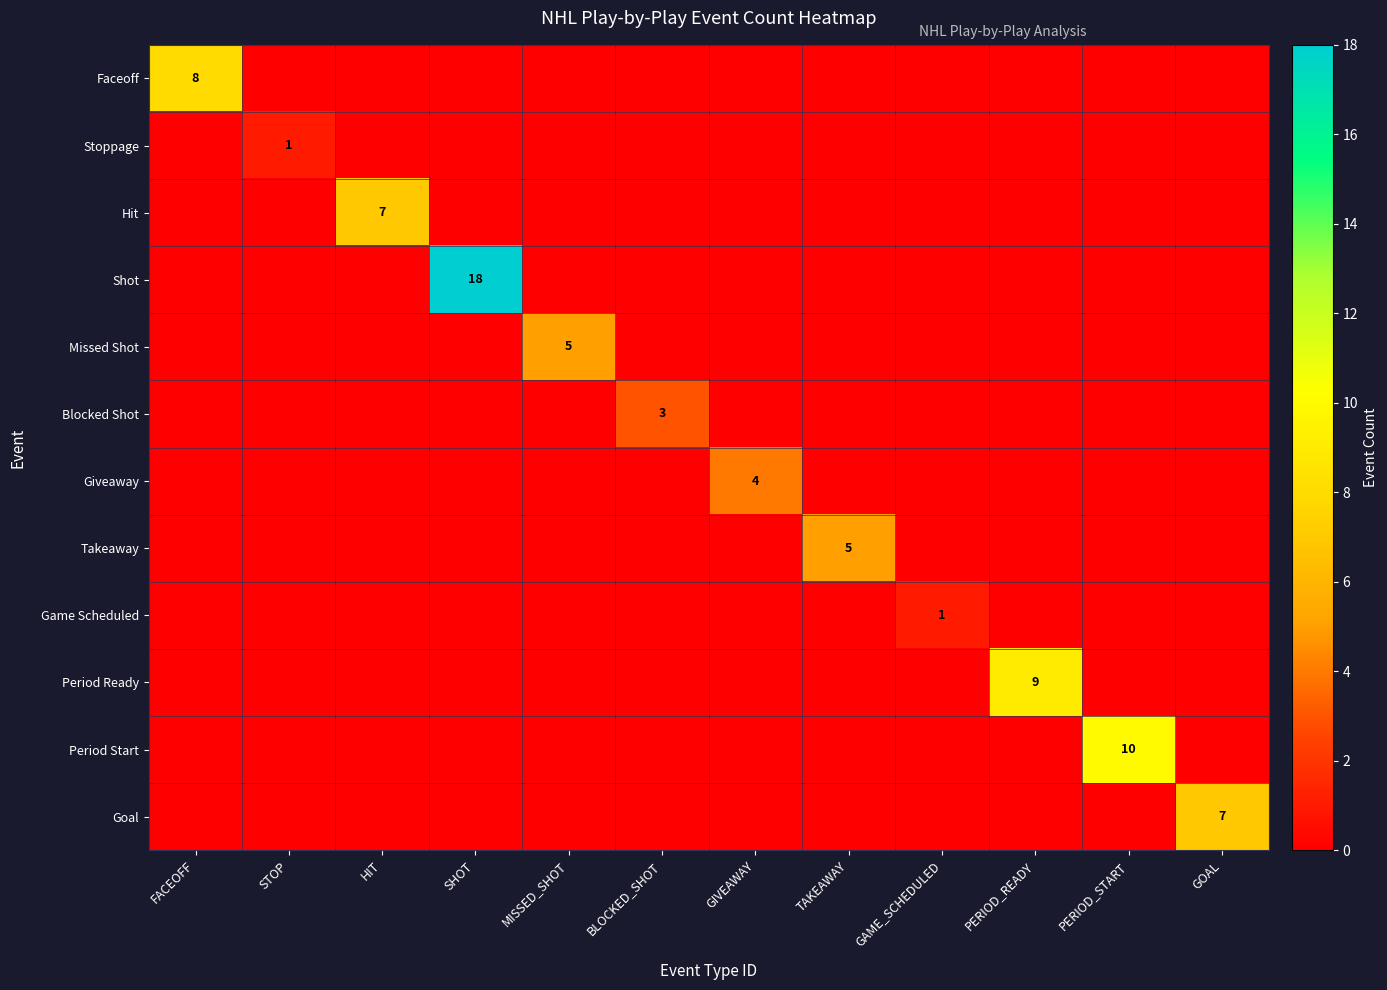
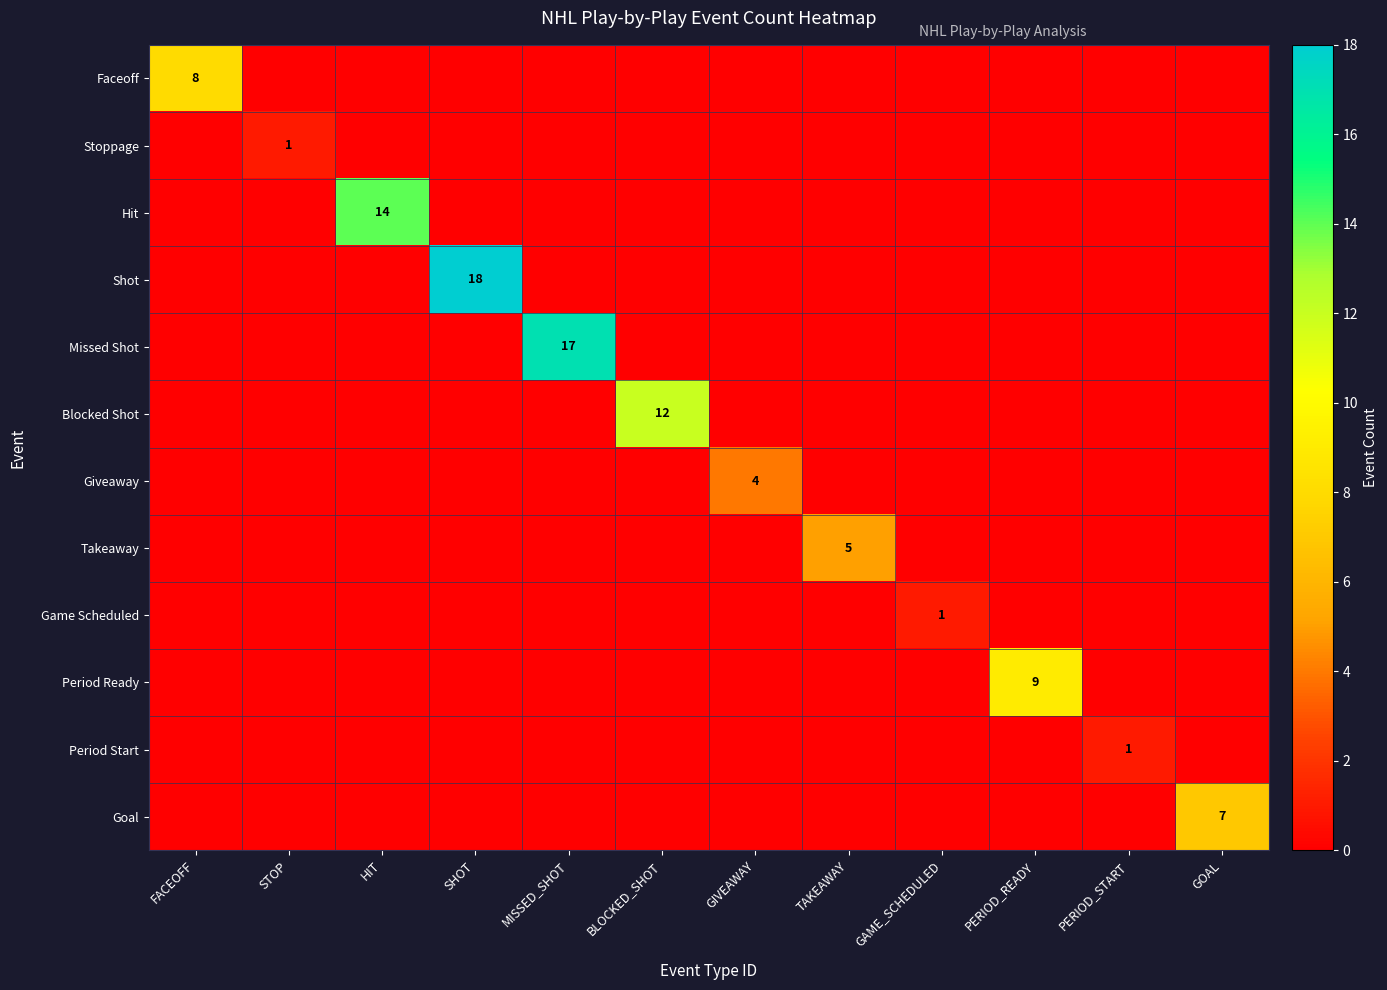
Hit, HIT: 7 -> 14
Missed Shot, MISSED_SHOT: 5 -> 17
Blocked Shot, BLOCKED_SHOT: 3 -> 12
Period Start, PERIOD_START: 10 -> 1
